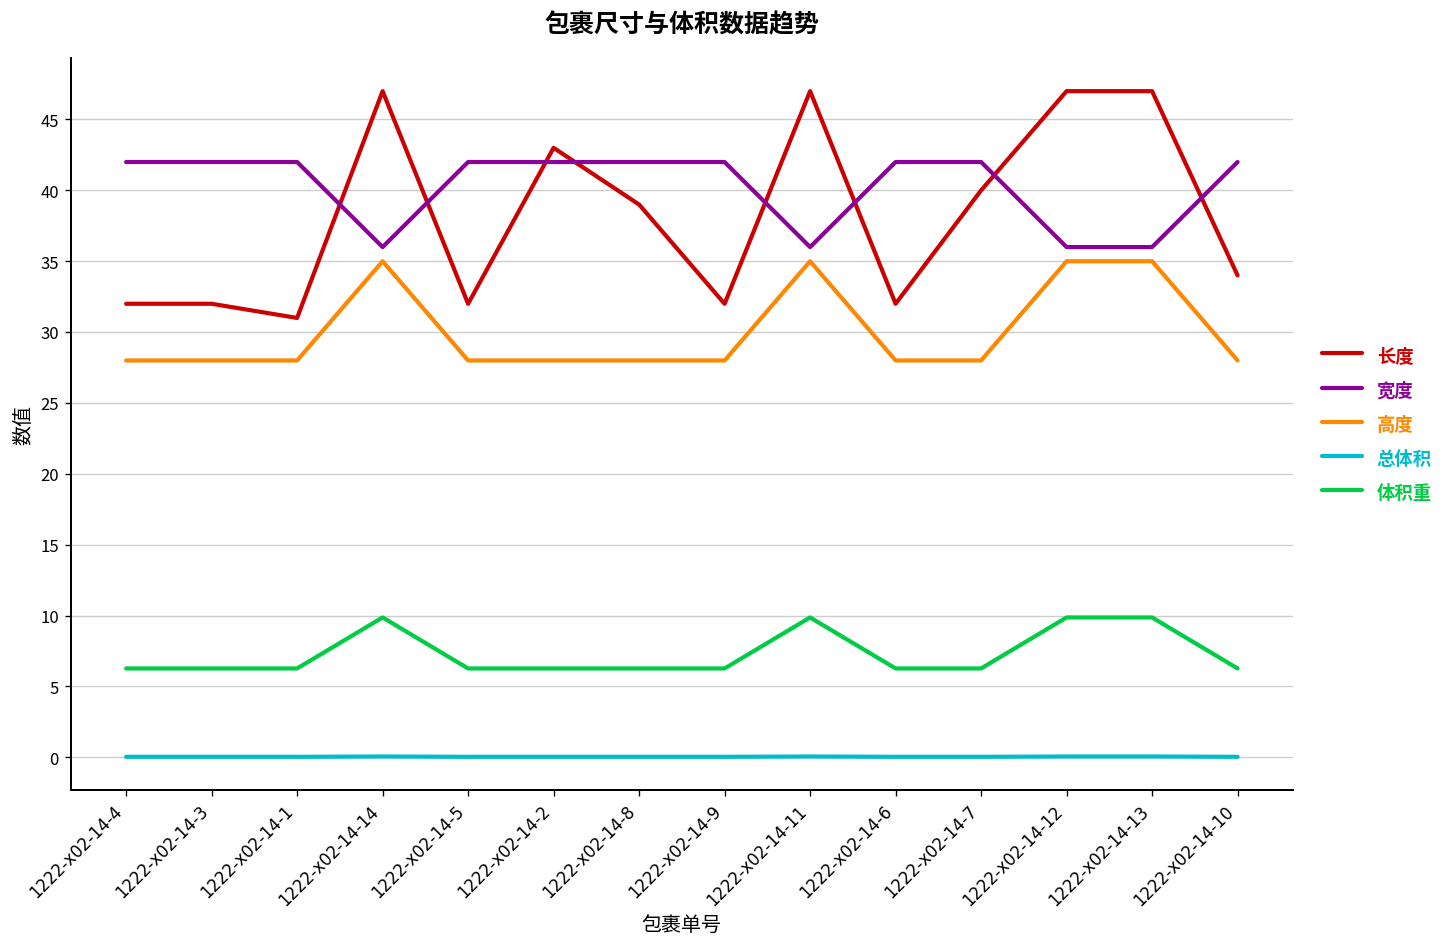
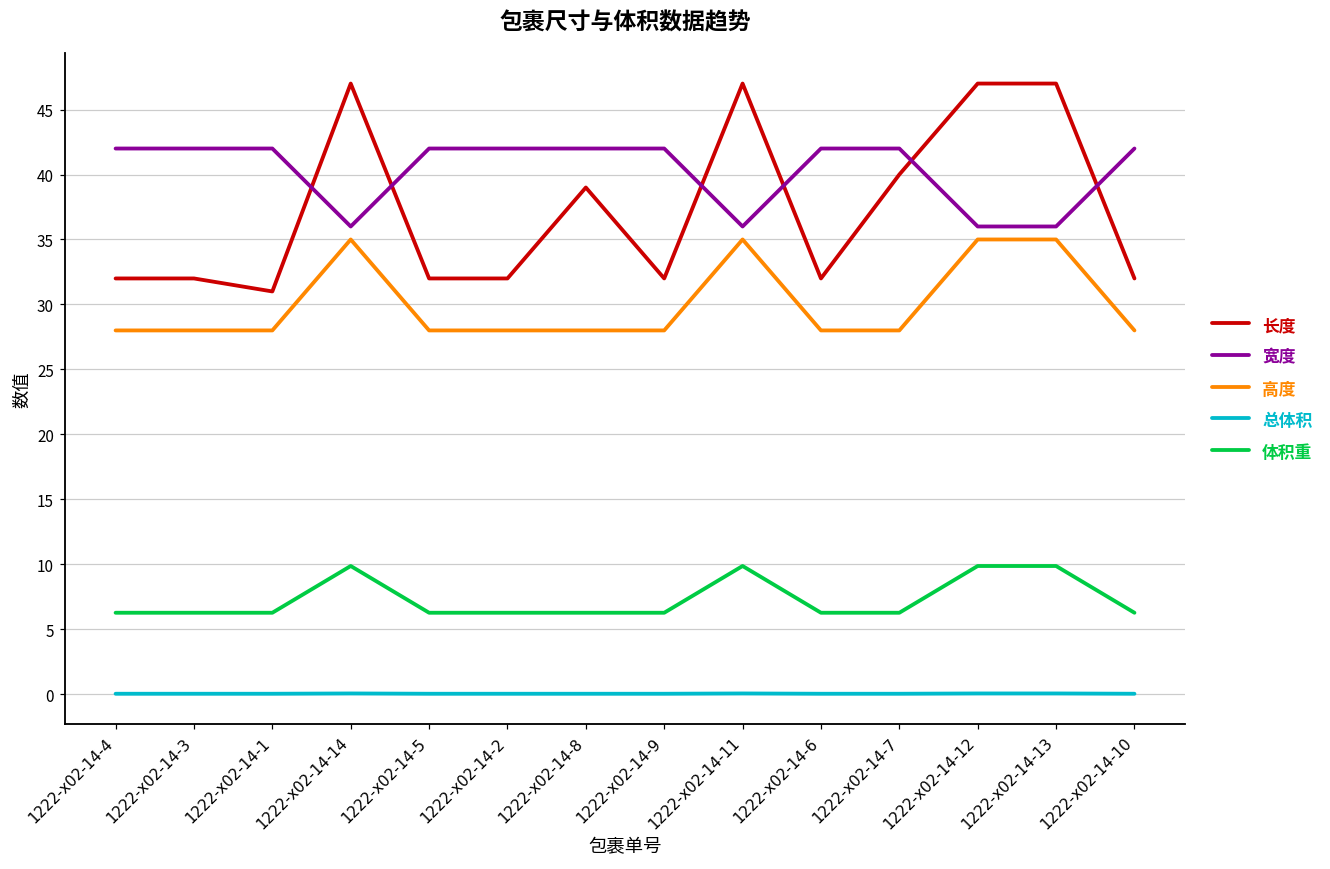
长度, 1222-x02-14-2: 43 -> 32
长度, 1222-x02-14-10: 34 -> 32
